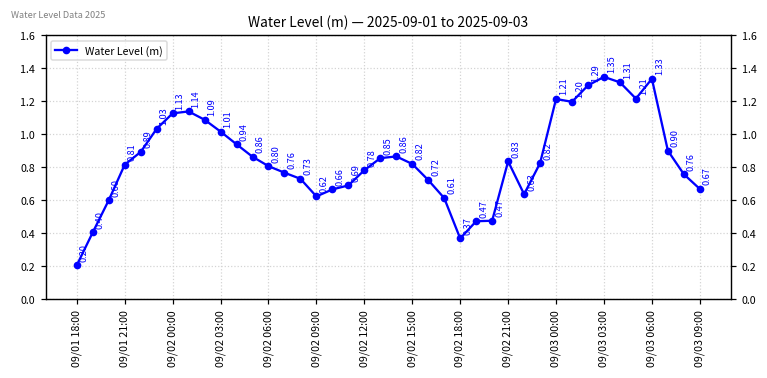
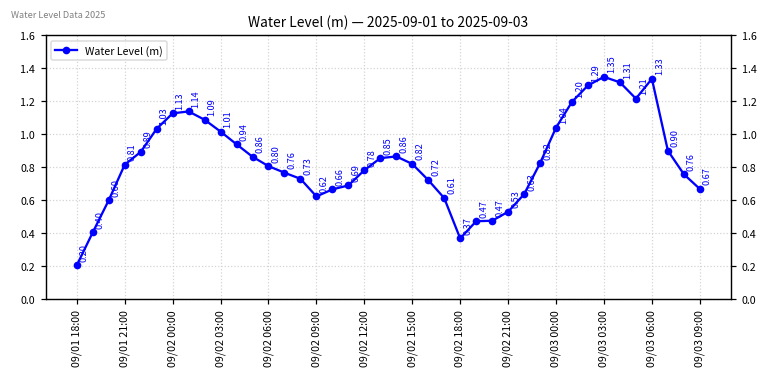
09/02 21:00: 0.83 -> 0.53
09/03 00:00: 1.21 -> 1.04
